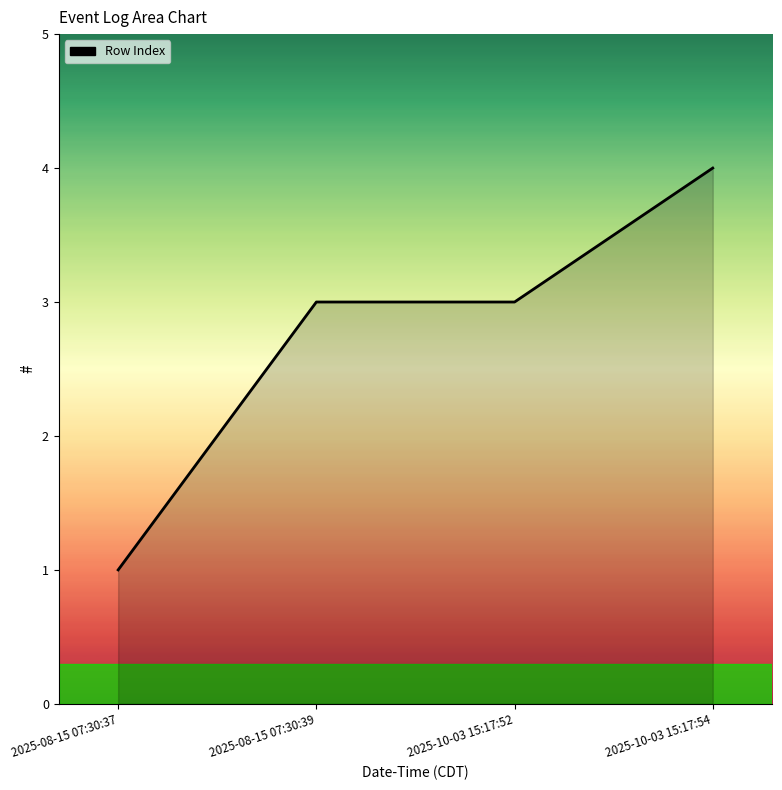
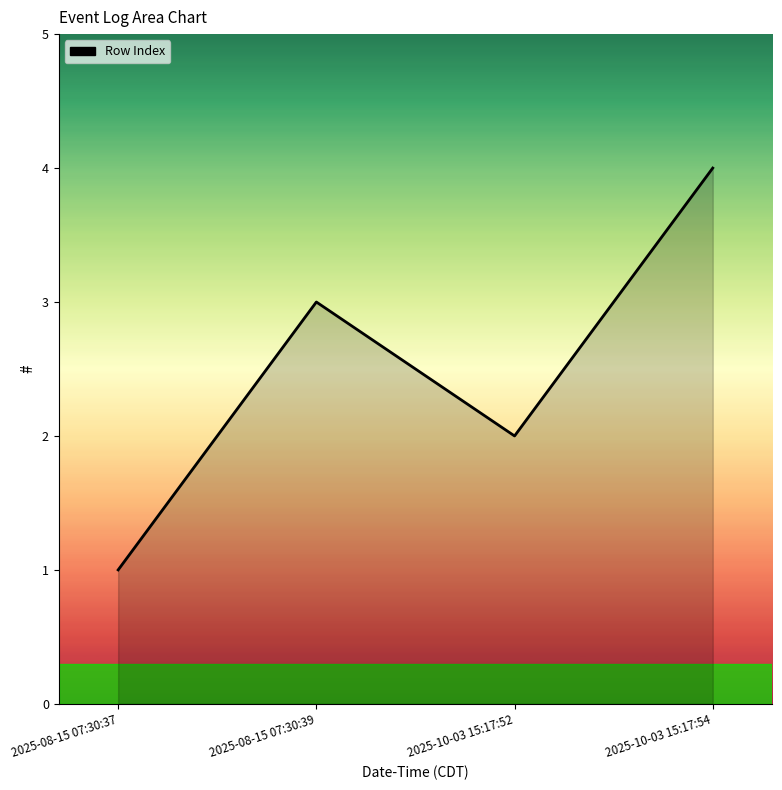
2025-10-03 15:17:52: 3 -> 2
